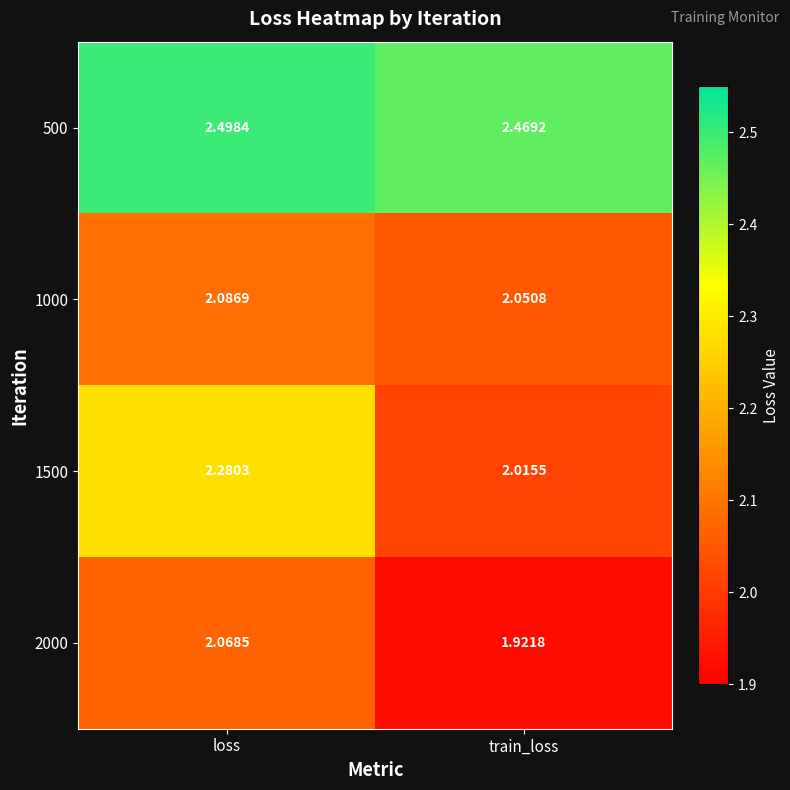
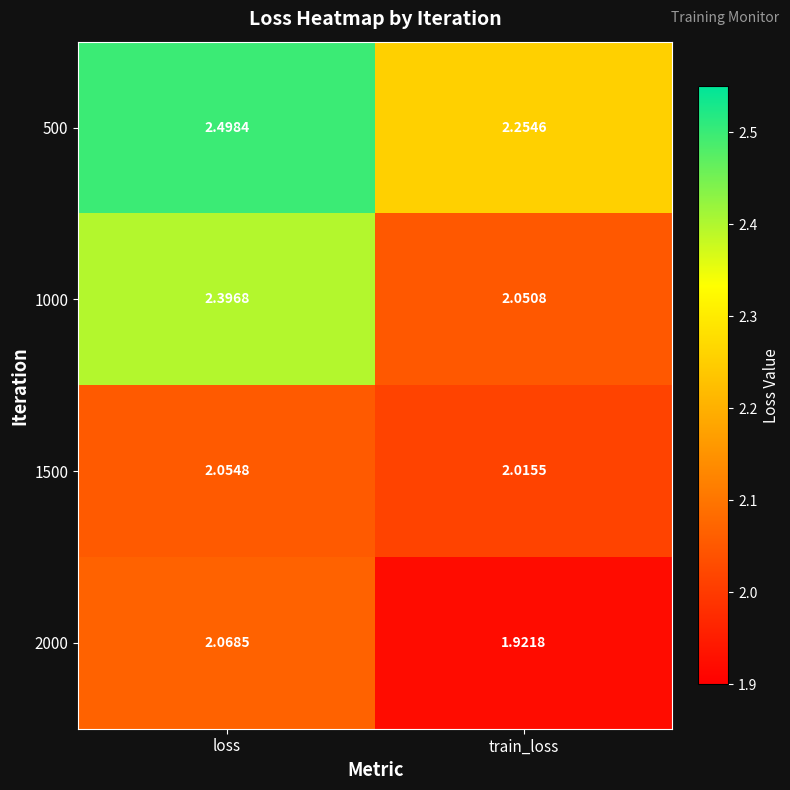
500, train_loss: 2.4692 -> 2.2546
1000, loss: 2.0869 -> 2.3968
1500, loss: 2.2803 -> 2.0548
